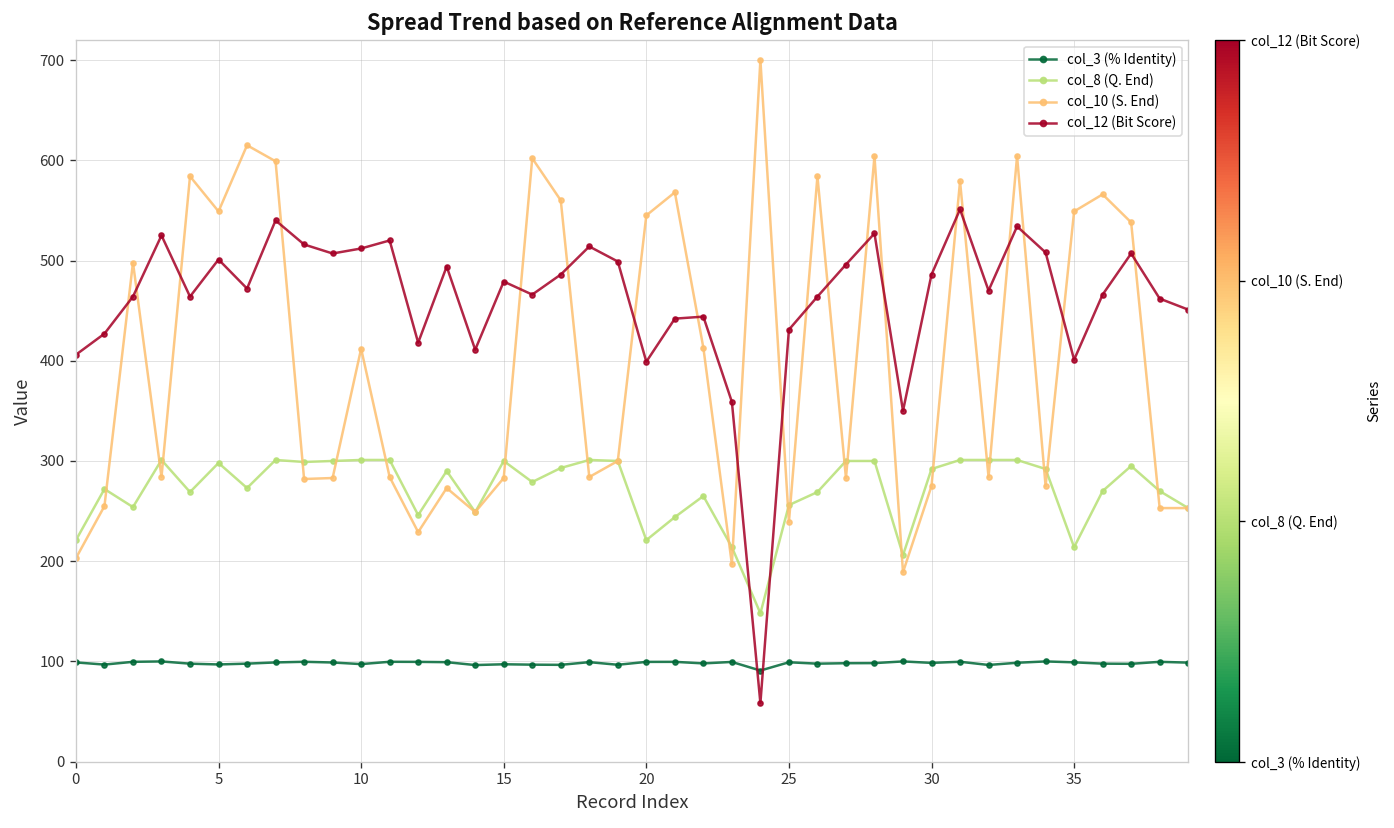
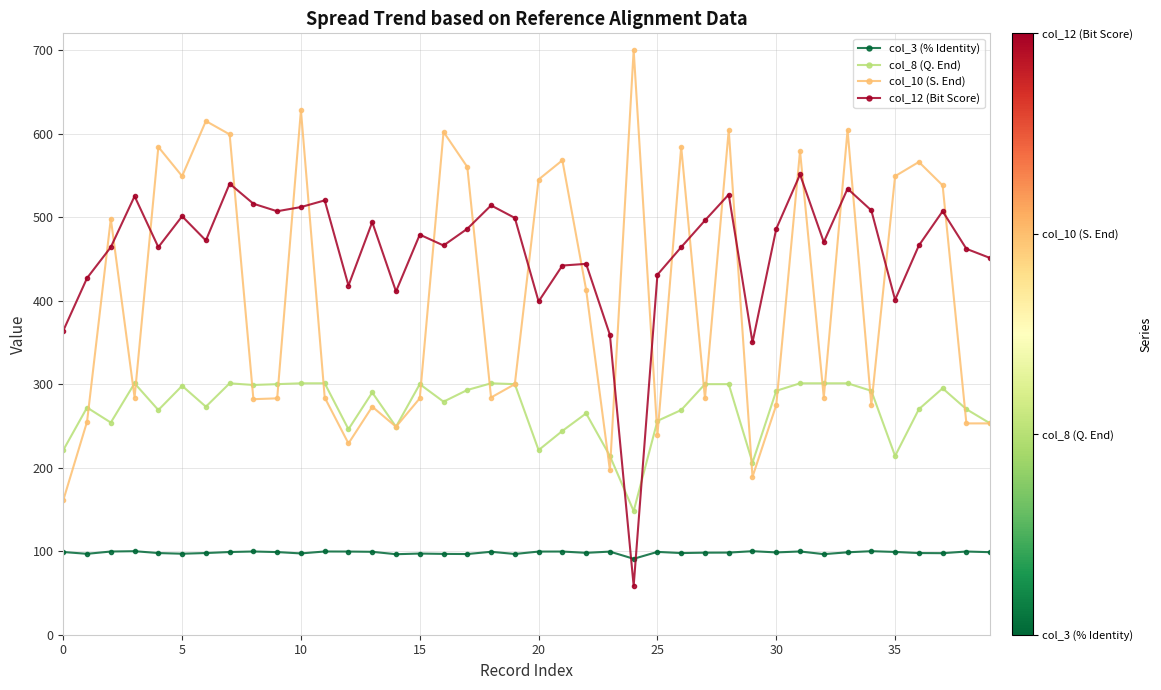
col_10 (S. End), 0: 200 -> 160
col_12 (Bit Score), 0: 410 -> 360
col_10 (S. End), 10: 410 -> 630
